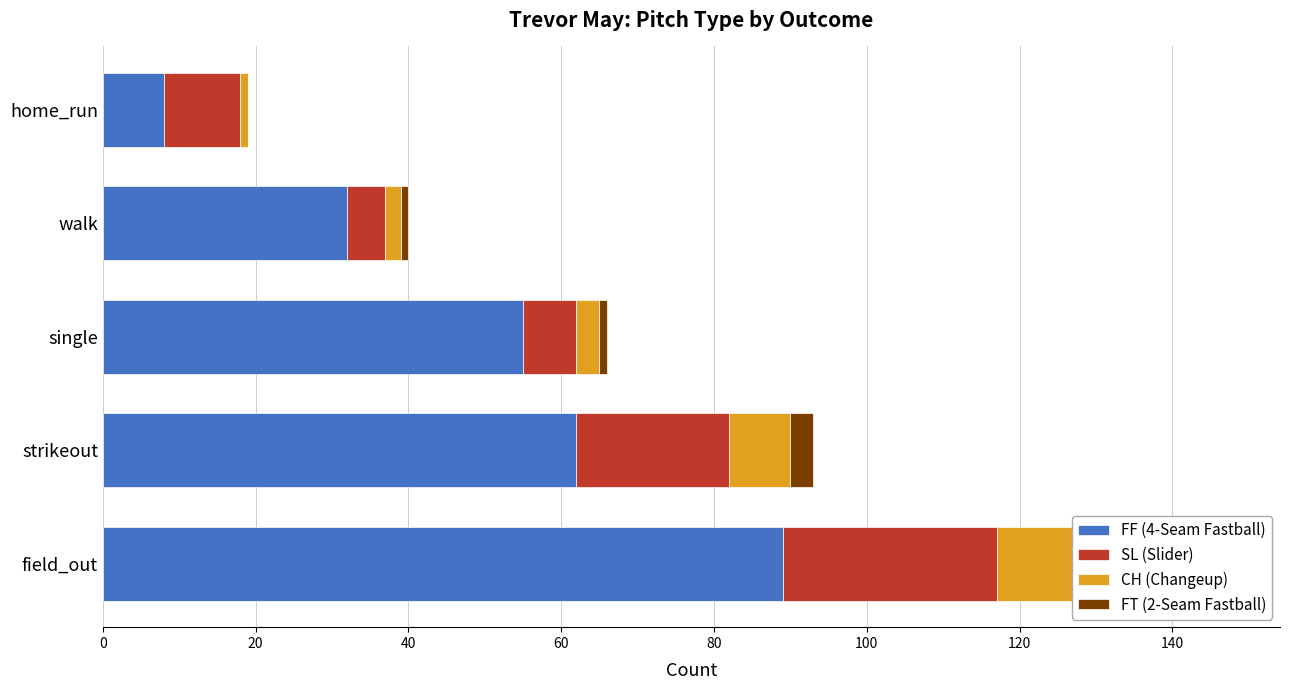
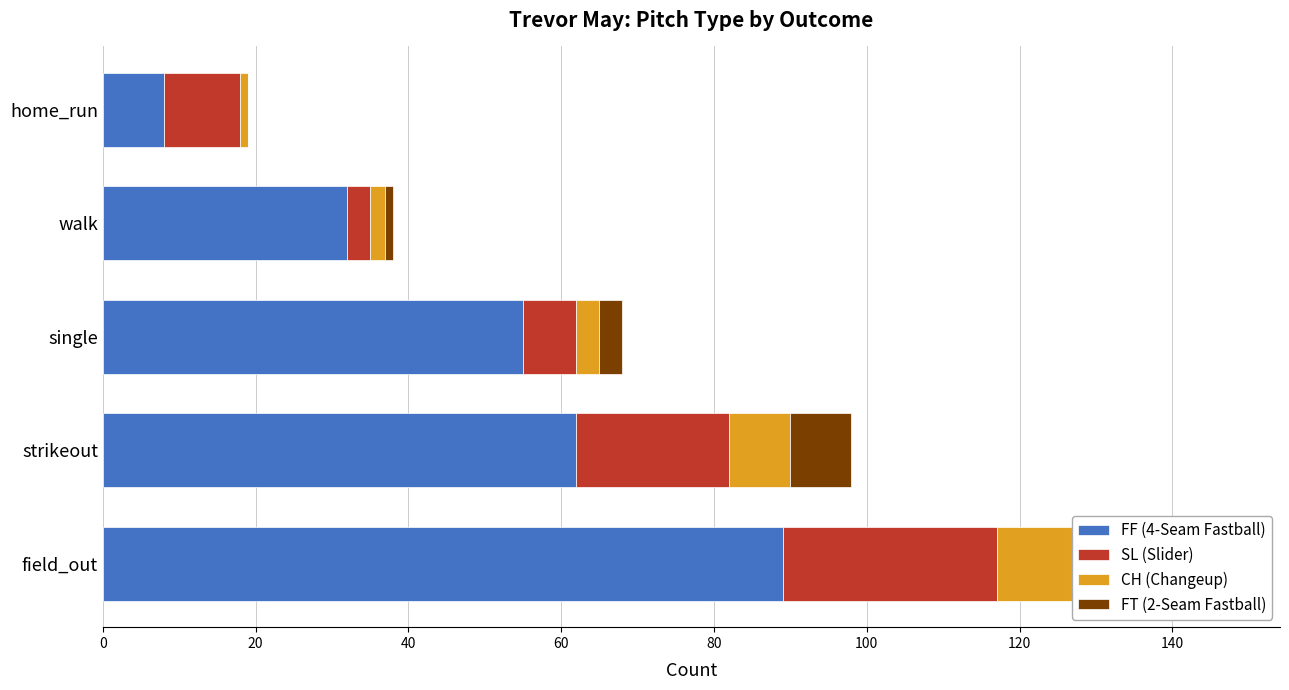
SL (Slider), walk: 5 -> 3
FT (2-Seam Fastball), single: 1 -> 3
FT (2-Seam Fastball), strikeout: 3 -> 8
